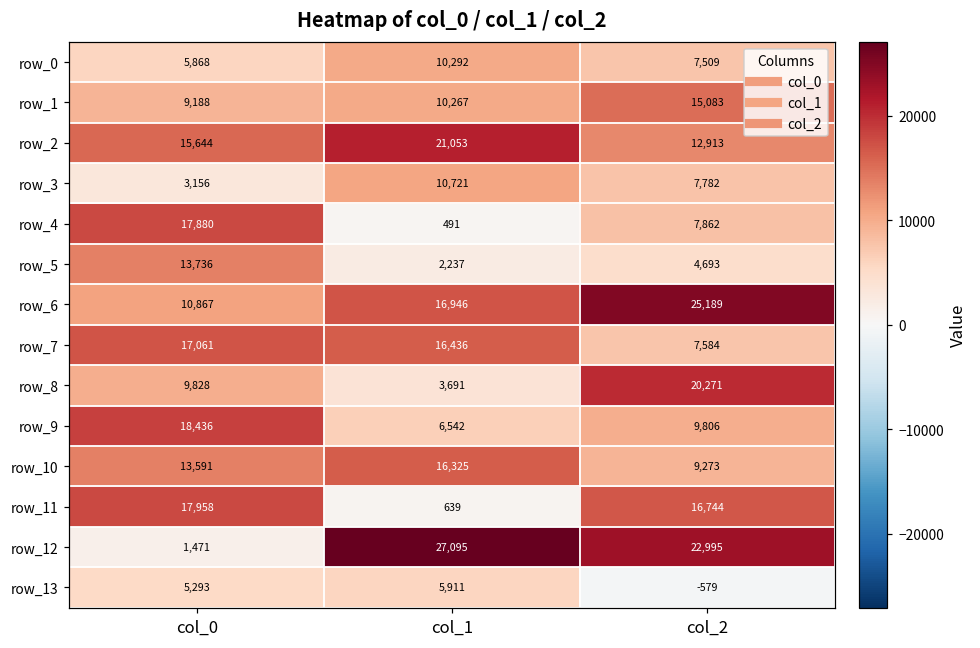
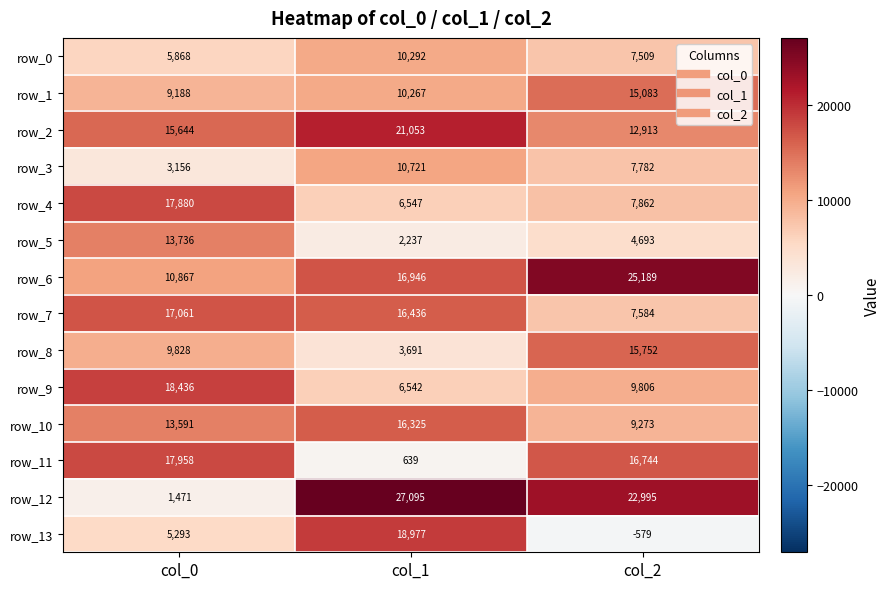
row_4, col_1: 491 -> 6,547
row_8, col_2: 20,271 -> 15,752
row_13, col_1: 5,911 -> 18,977
